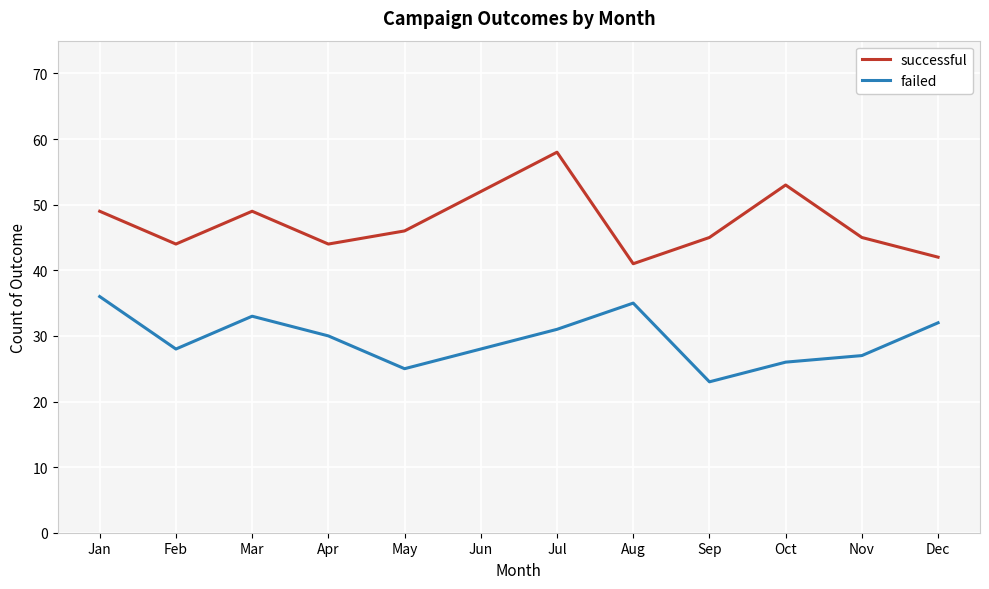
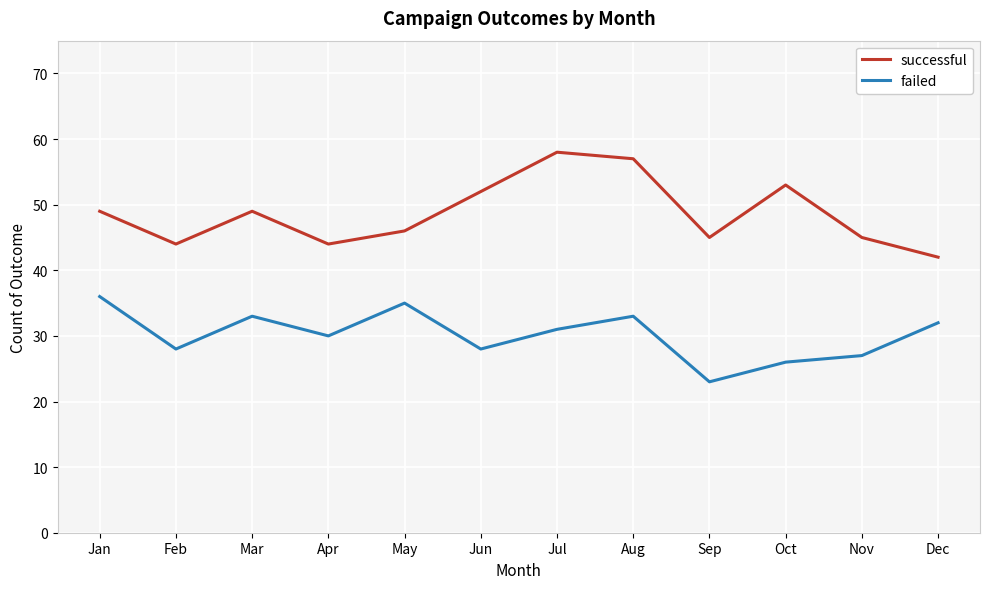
failed, May: 25 -> 35
successful, Aug: 41 -> 57
failed, Aug: 35 -> 33
